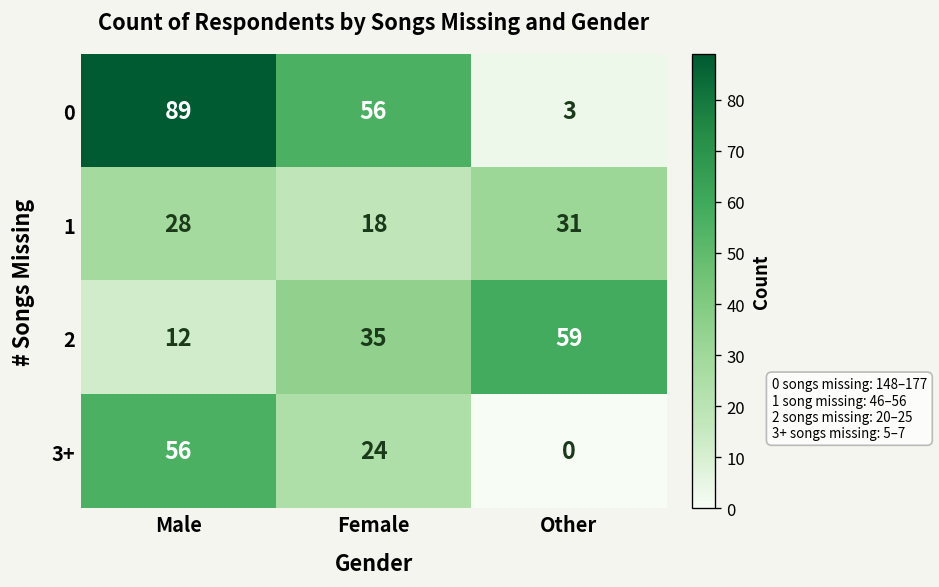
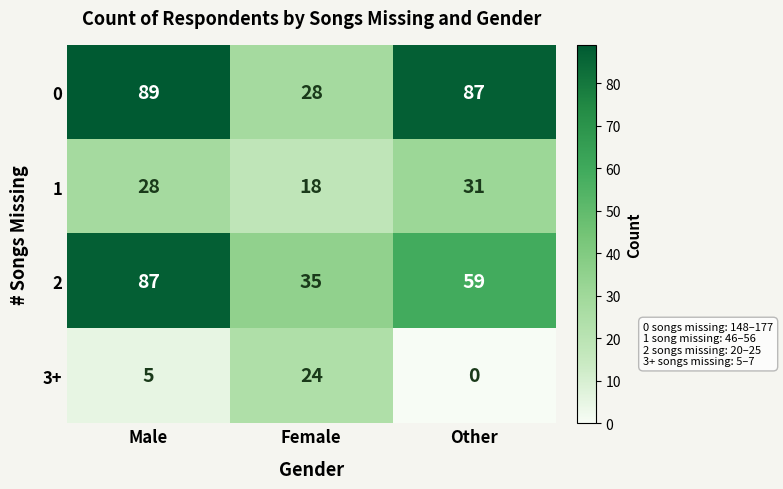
0, Female: 56 -> 28
0, Other: 3 -> 87
2, Male: 12 -> 87
3+, Male: 56 -> 5
